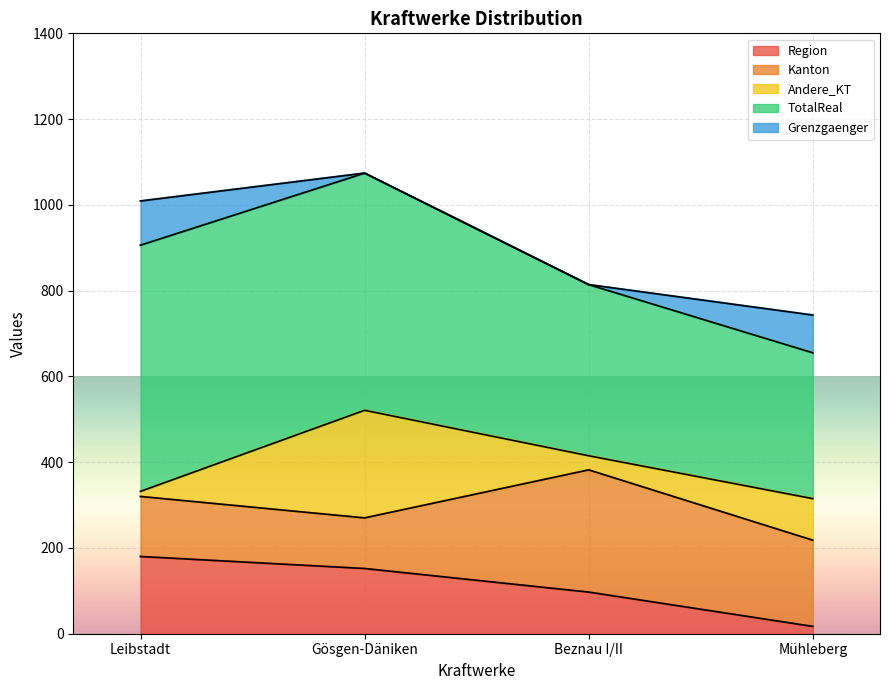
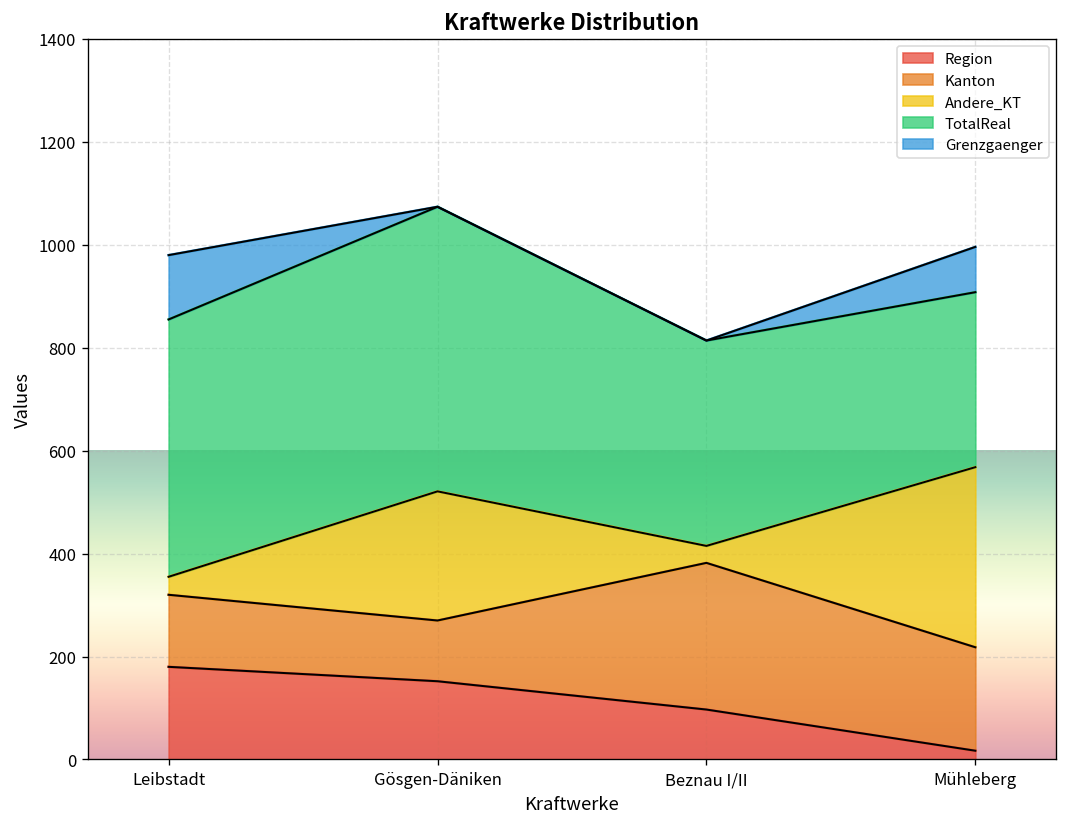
Andere_KT, Leibstadt: 10 -> 40
TotalReal, Leibstadt: 570 -> 500
Grenzgaenger, Leibstadt: 100 -> 130
Andere_KT, Mühleberg: 100 -> 350
